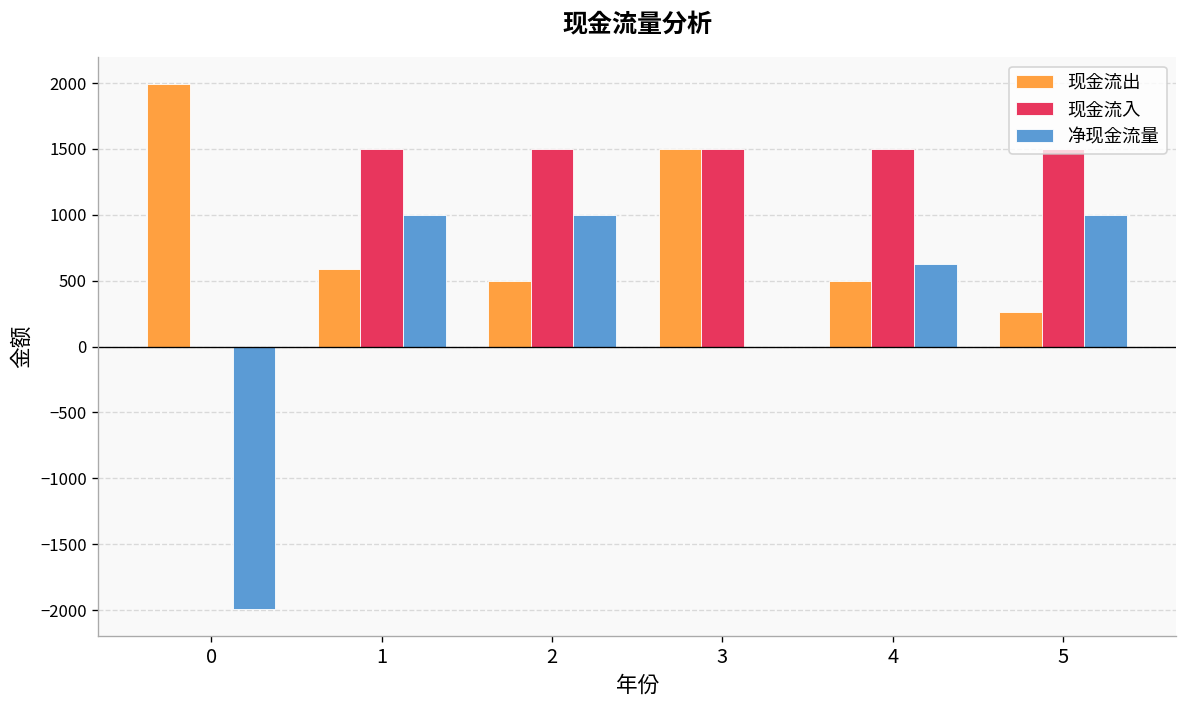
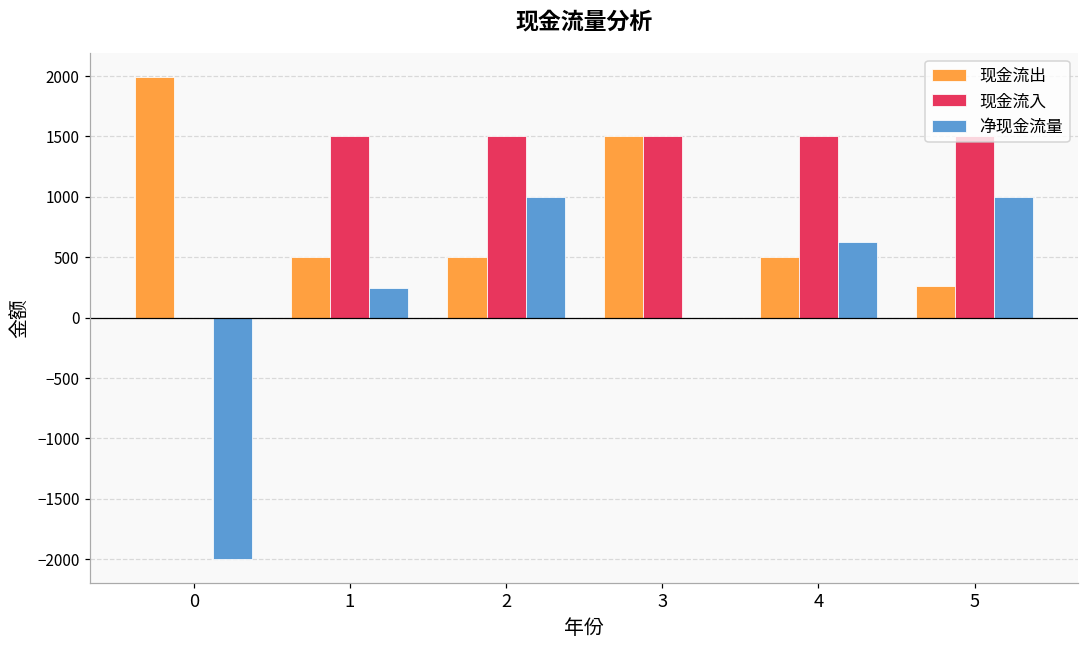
现金流出, 1: 590 -> 500
净现金流量, 1: 1000 -> 240
